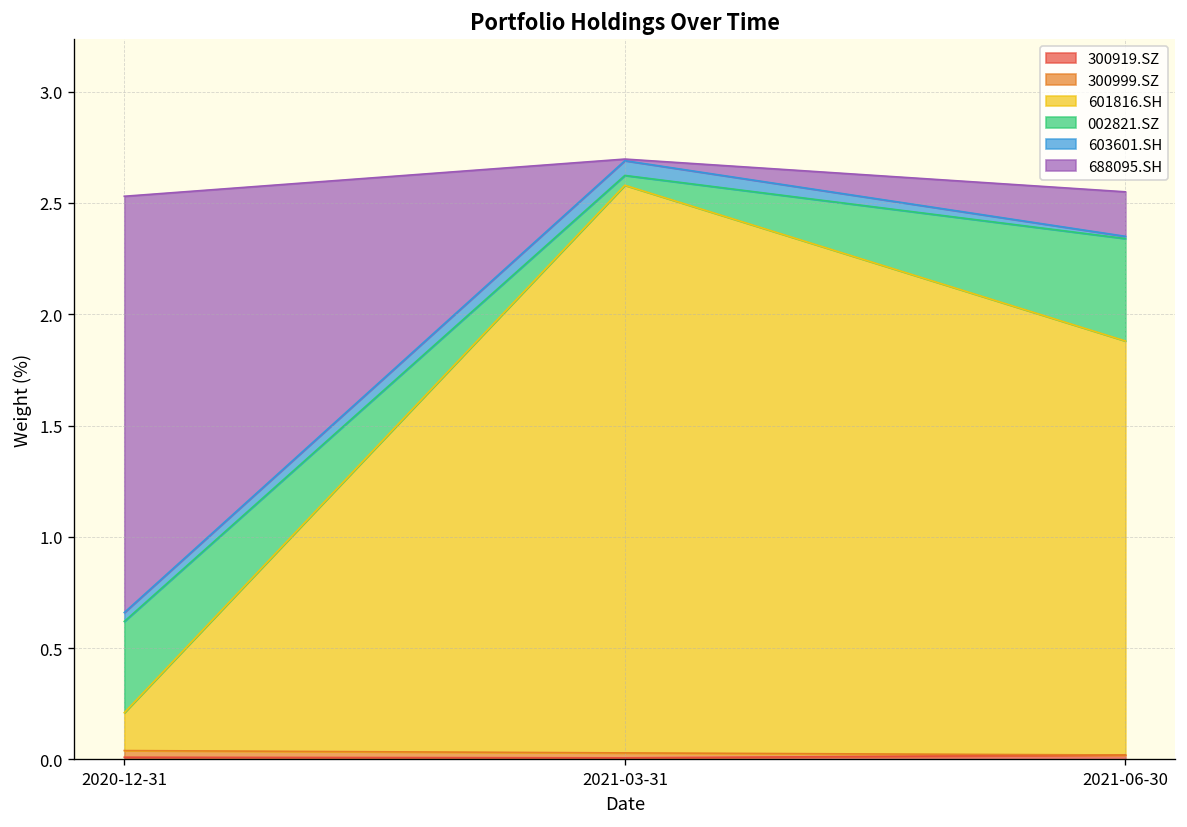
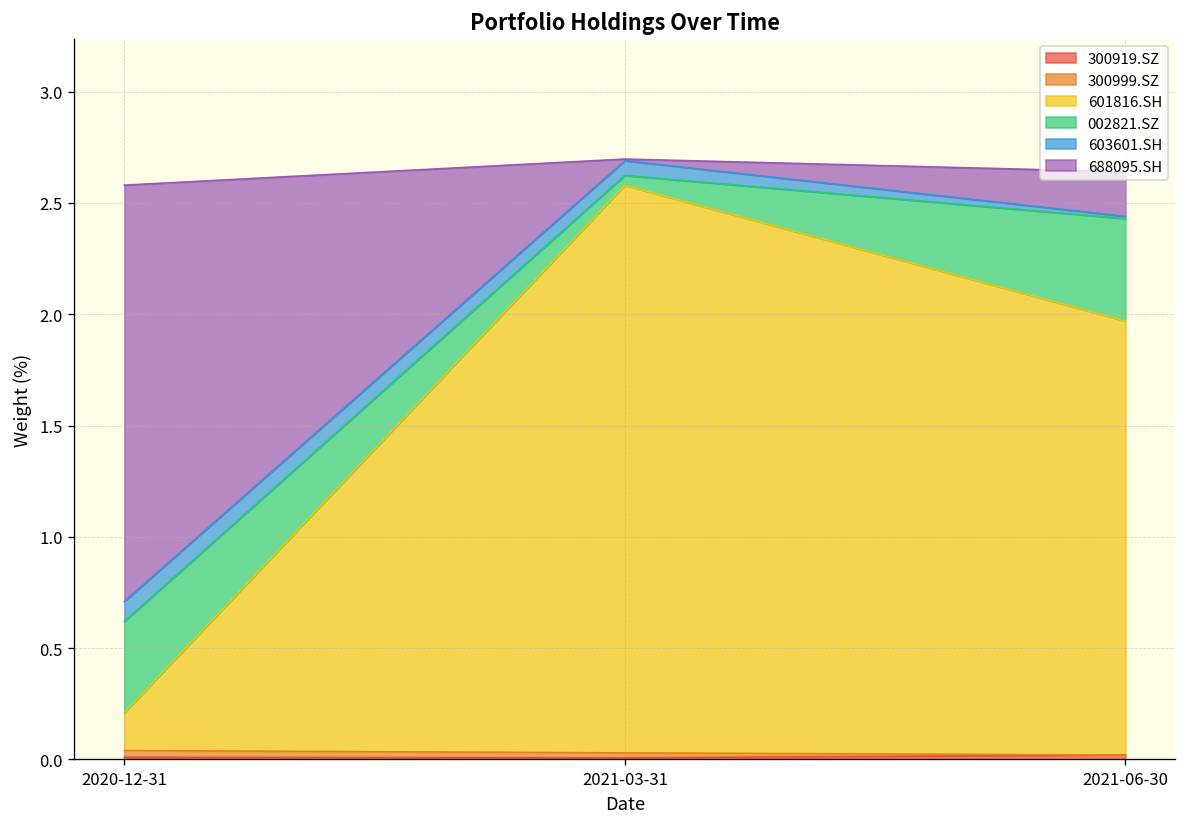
603601.SH, 2020-12-31: 0.04 -> 0.09
601816.SH, 2021-06-30: 1.86 -> 1.95
